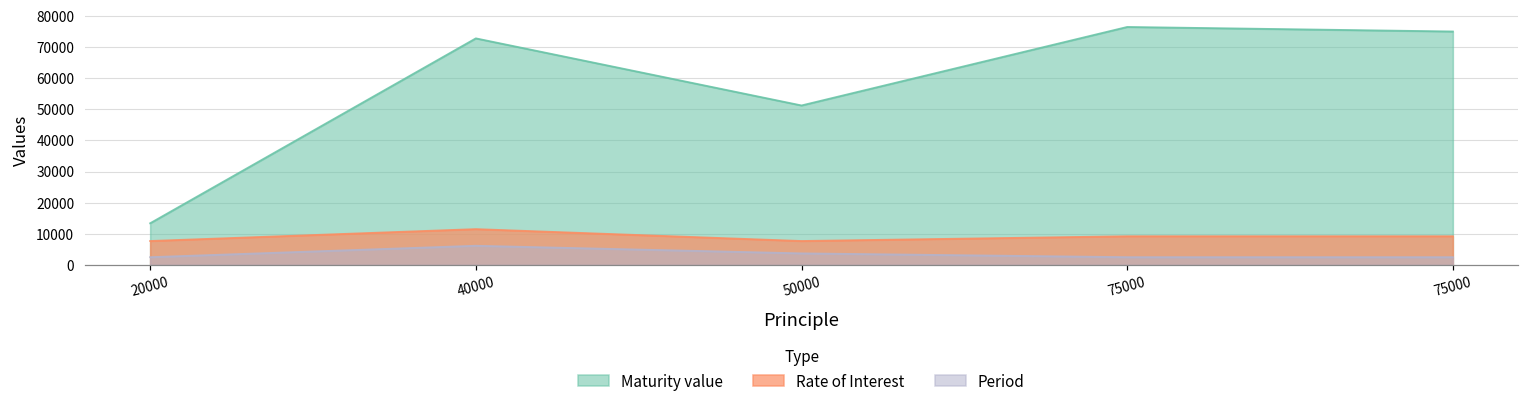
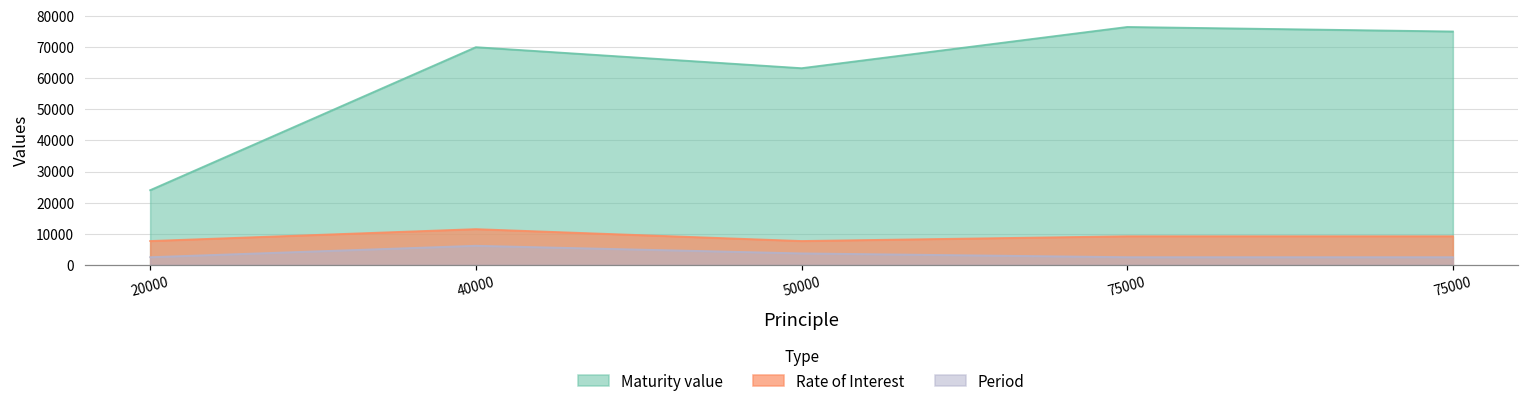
Maturity value, 20000: 13000 -> 24000
Maturity value, 40000: 73000 -> 70000
Maturity value, 50000: 51000 -> 63000
